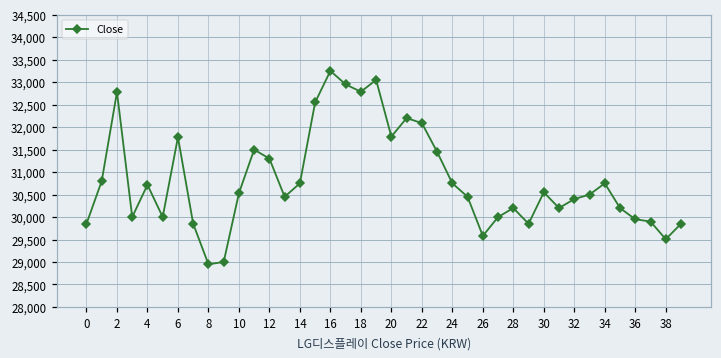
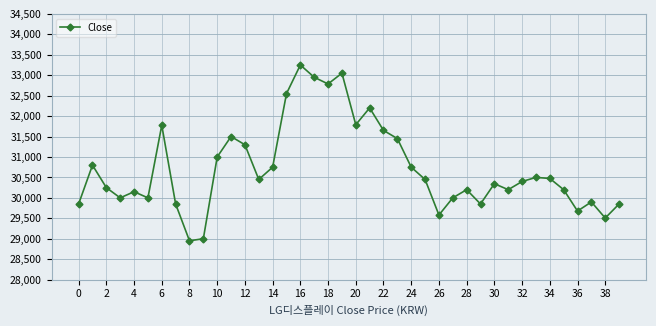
2: 32,800 -> 30,300
4: 30,700 -> 30,200
10: 30,500 -> 31,000
22: 32,100 -> 31,700
30: 30,600 -> 30,300
34: 30,800 -> 30,500
36: 30,000 -> 29,700
